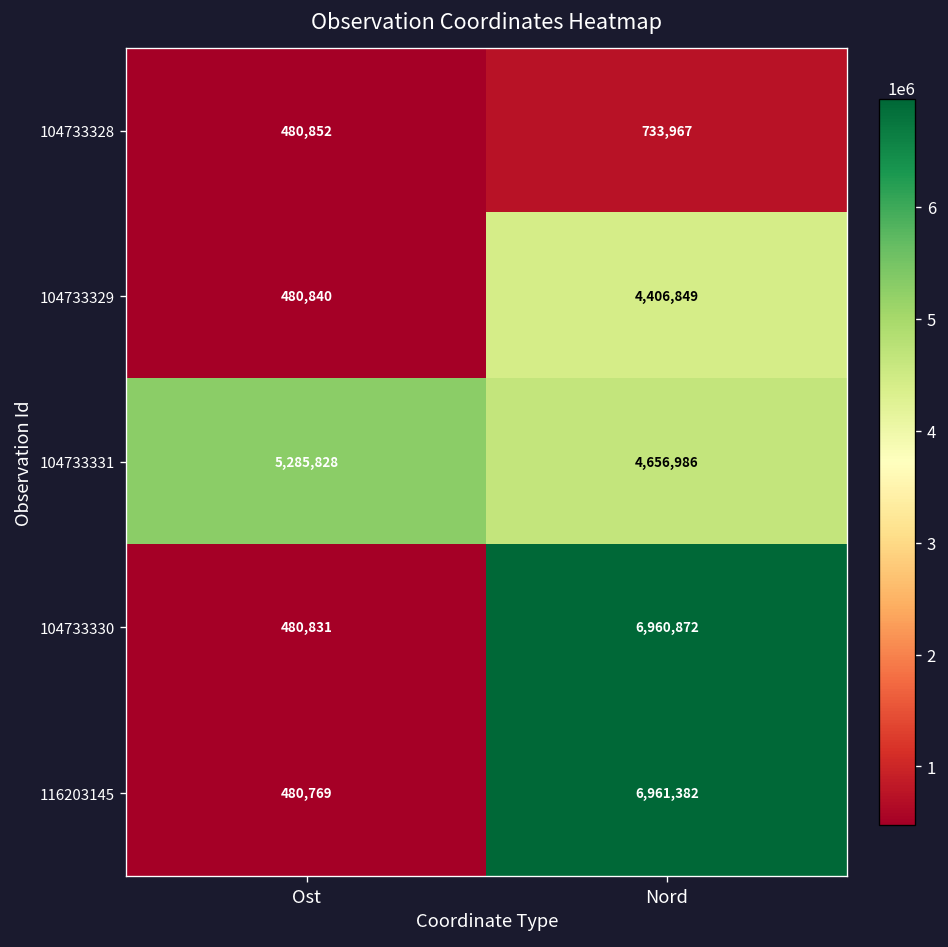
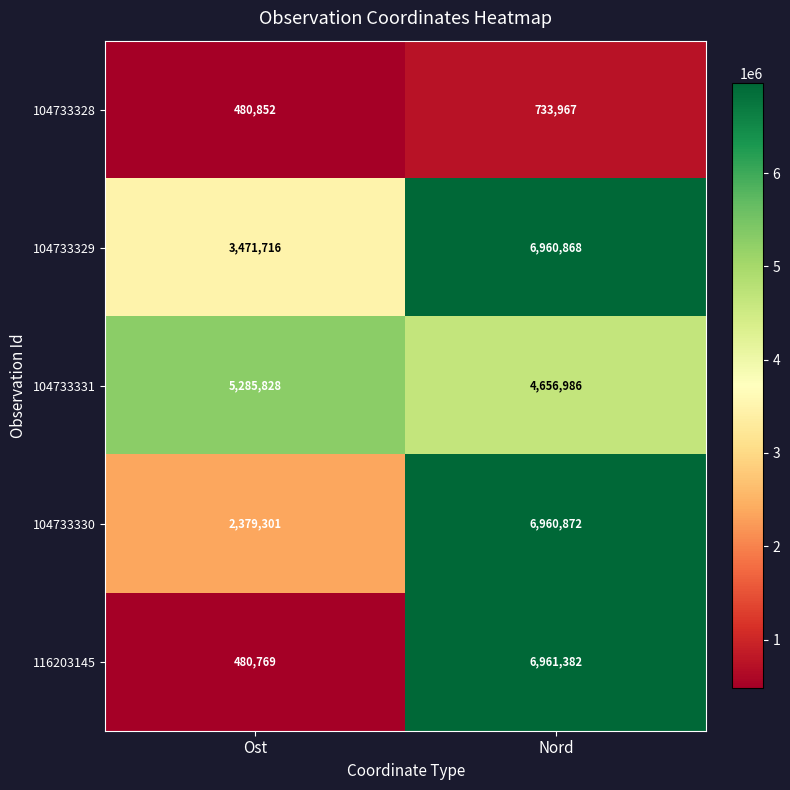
104733329, Ost: 480,840 -> 3,471,716
104733329, Nord: 4,406,849 -> 6,960,868
104733330, Ost: 480,831 -> 2,379,301
